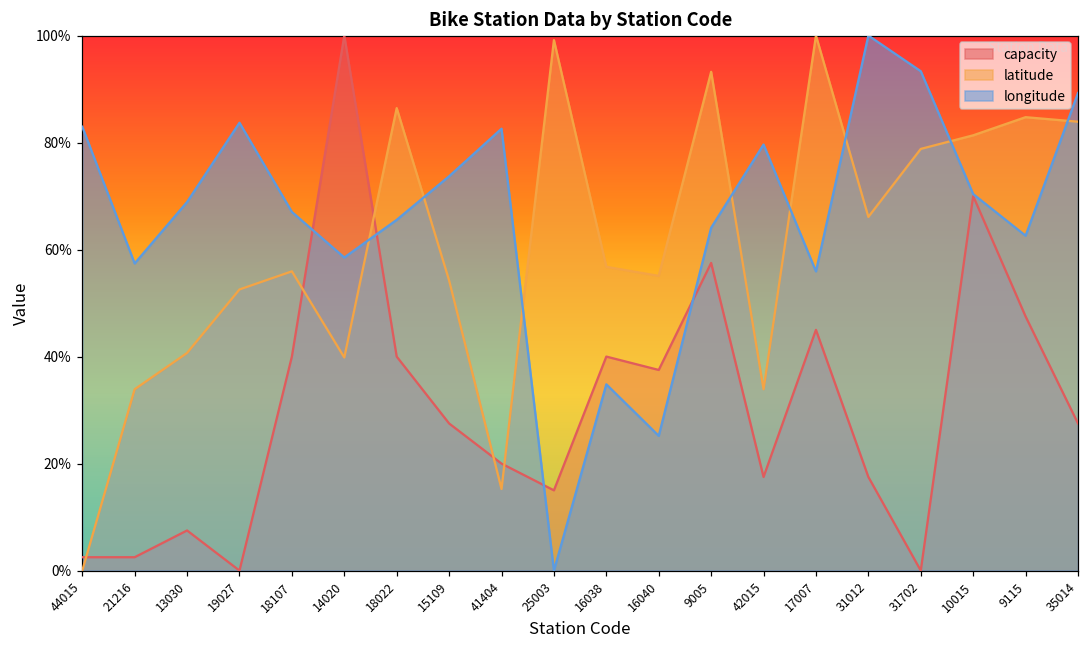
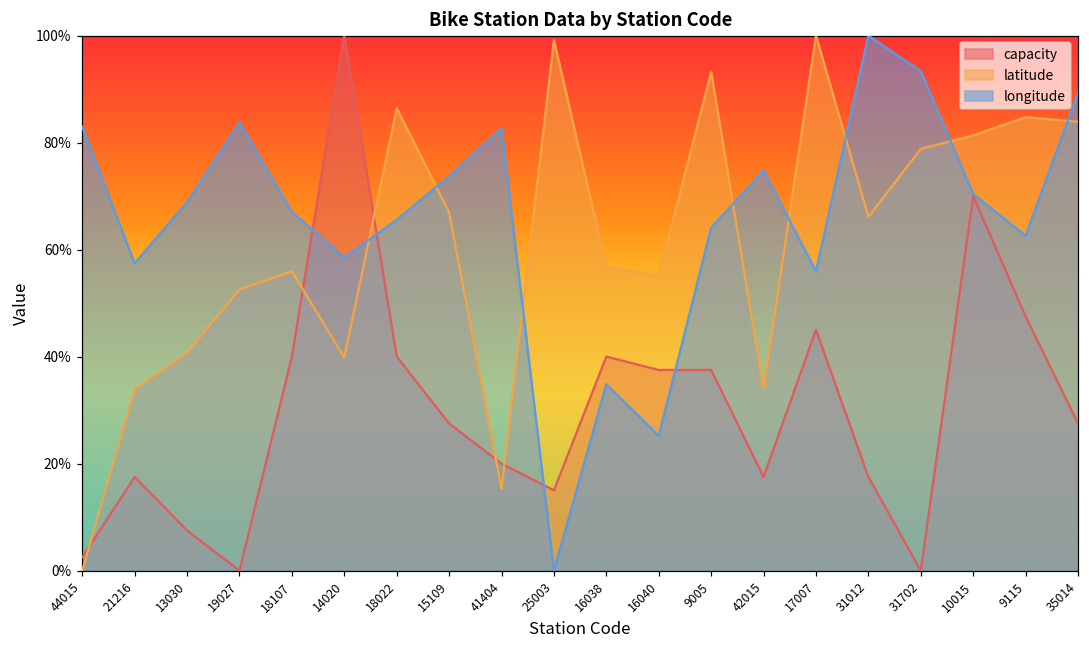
capacity, 21216: 3% -> 18%
latitude, 15109: 54% -> 67%
capacity, 9005: 57% -> 38%
longitude, 42015: 80% -> 75%
